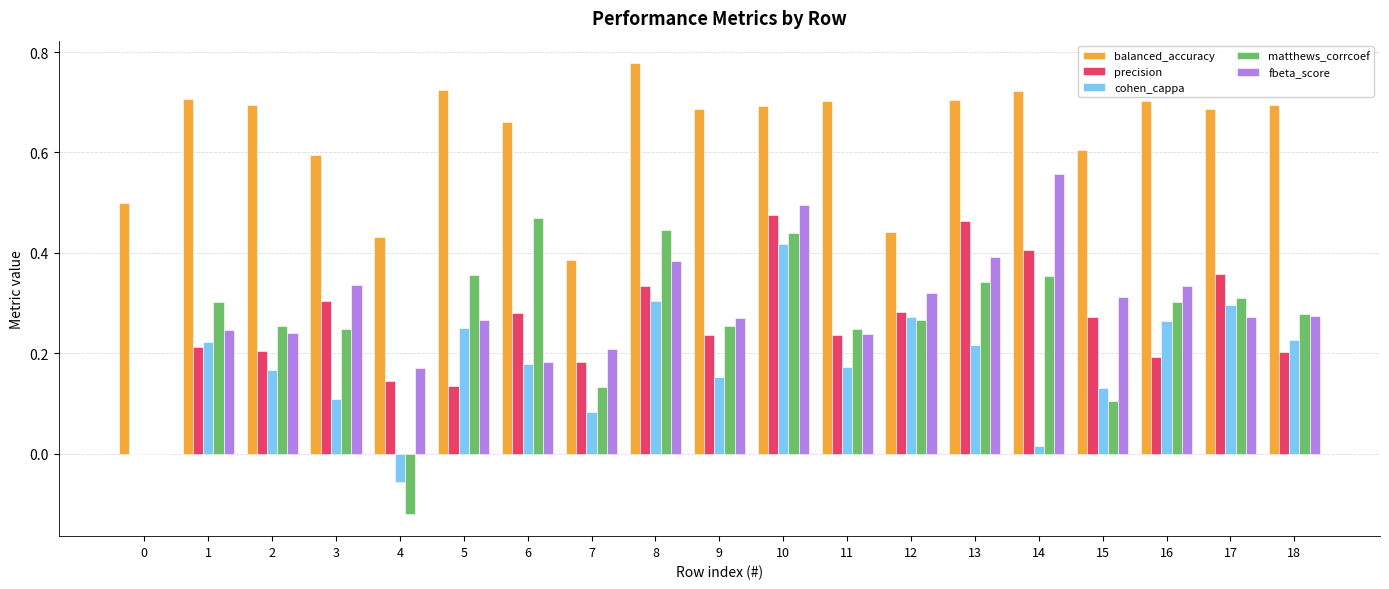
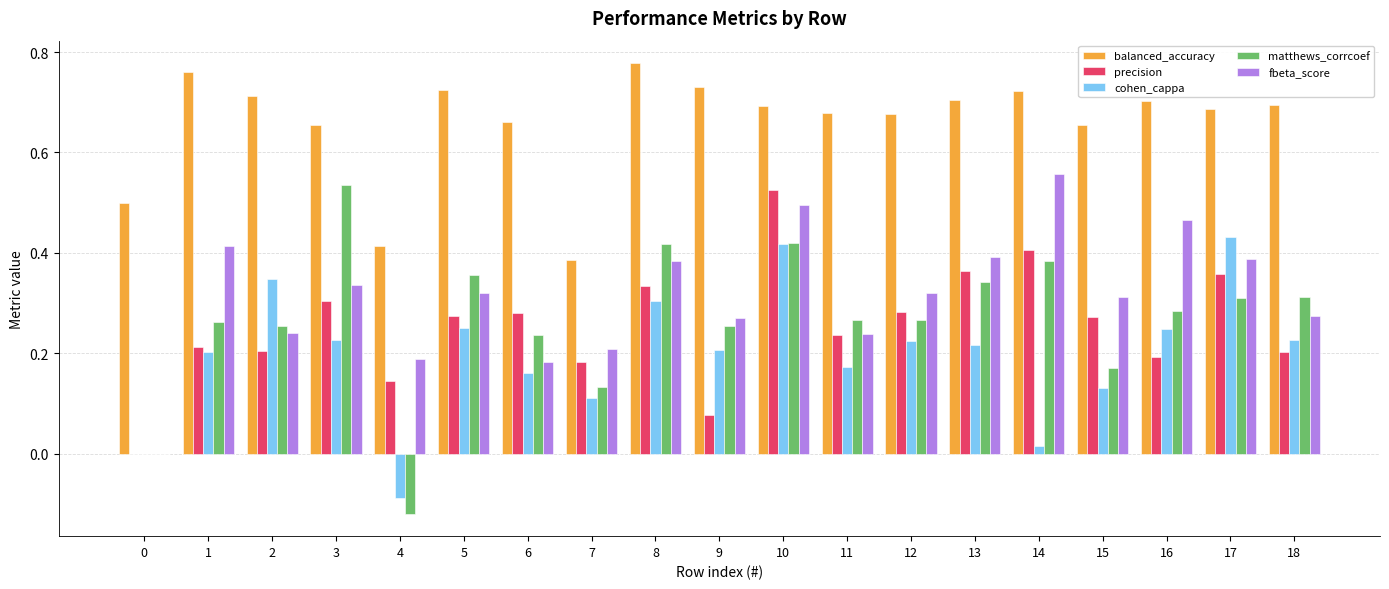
balanced_accuracy, 1: 0.71 -> 0.76
cohen_cappa, 1: 0.22 -> 0.20
matthews_corrcoef, 1: 0.30 -> 0.26
fbeta_score, 1: 0.25 -> 0.41
balanced_accuracy, 2: 0.70 -> 0.71
cohen_cappa, 2: 0.17 -> 0.35
balanced_accuracy, 3: 0.60 -> 0.66
cohen_cappa, 3: 0.11 -> 0.23
matthews_corrcoef, 3: 0.25 -> 0.54
balanced_accuracy, 4: 0.43 -> 0.41
cohen_cappa, 4: -0.06 -> -0.09
fbeta_score, 4: 0.17 -> 0.19
precision, 5: 0.14 -> 0.27
fbeta_score, 5: 0.27 -> 0.32
cohen_cappa, 6: 0.18 -> 0.16
matthews_corrcoef, 6: 0.47 -> 0.24
cohen_cappa, 7: 0.08 -> 0.11
matthews_corrcoef, 8: 0.44 -> 0.42
balanced_accuracy, 9: 0.69 -> 0.73
precision, 9: 0.24 -> 0.08
cohen_cappa, 9: 0.15 -> 0.21
precision, 10: 0.48 -> 0.53
matthews_corrcoef, 10: 0.44 -> 0.42
balanced_accuracy, 11: 0.70 -> 0.68
matthews_corrcoef, 11: 0.25 -> 0.27
balanced_accuracy, 12: 0.44 -> 0.68
cohen_cappa, 12: 0.27 -> 0.22
precision, 13: 0.46 -> 0.36
matthews_corrcoef, 14: 0.35 -> 0.38
balanced_accuracy, 15: 0.60 -> 0.65
matthews_corrcoef, 15: 0.11 -> 0.17
cohen_cappa, 16: 0.26 -> 0.25
matthews_corrcoef, 16: 0.30 -> 0.28
fbeta_score, 16: 0.33 -> 0.46
cohen_cappa, 17: 0.30 -> 0.43
fbeta_score, 17: 0.27 -> 0.39
matthews_corrcoef, 18: 0.28 -> 0.31
